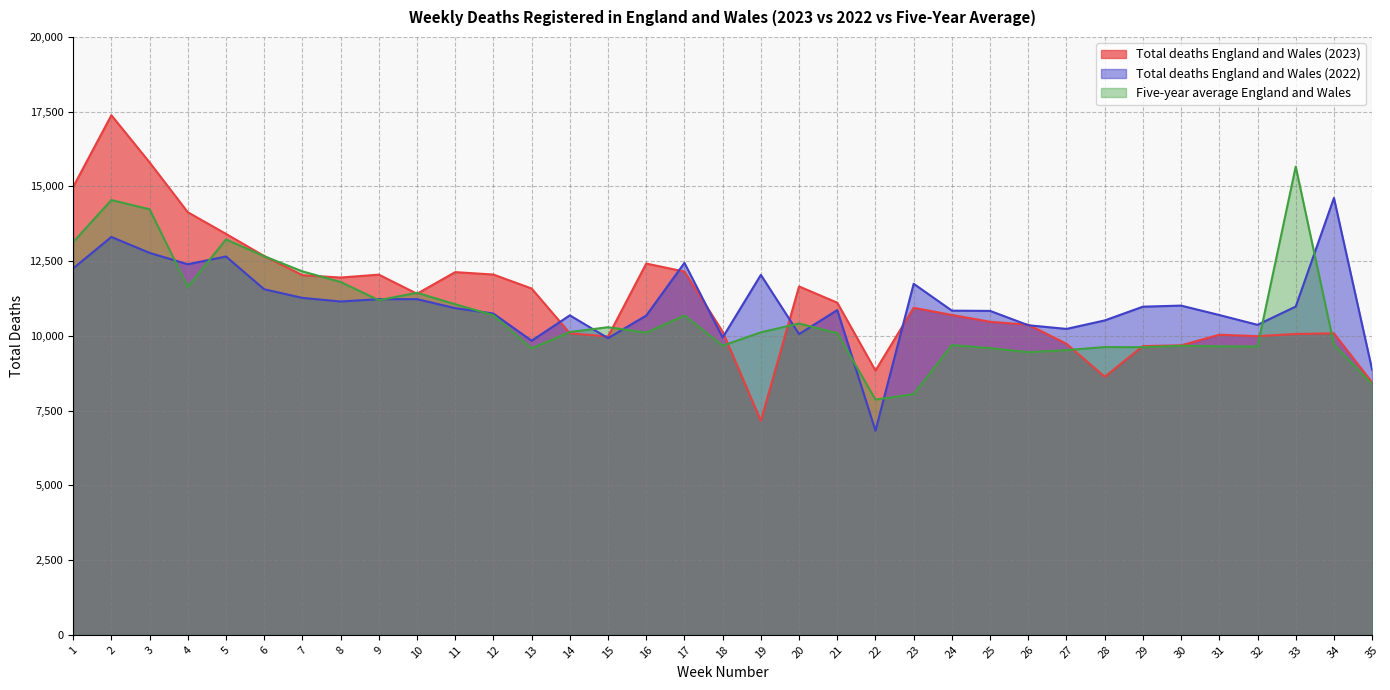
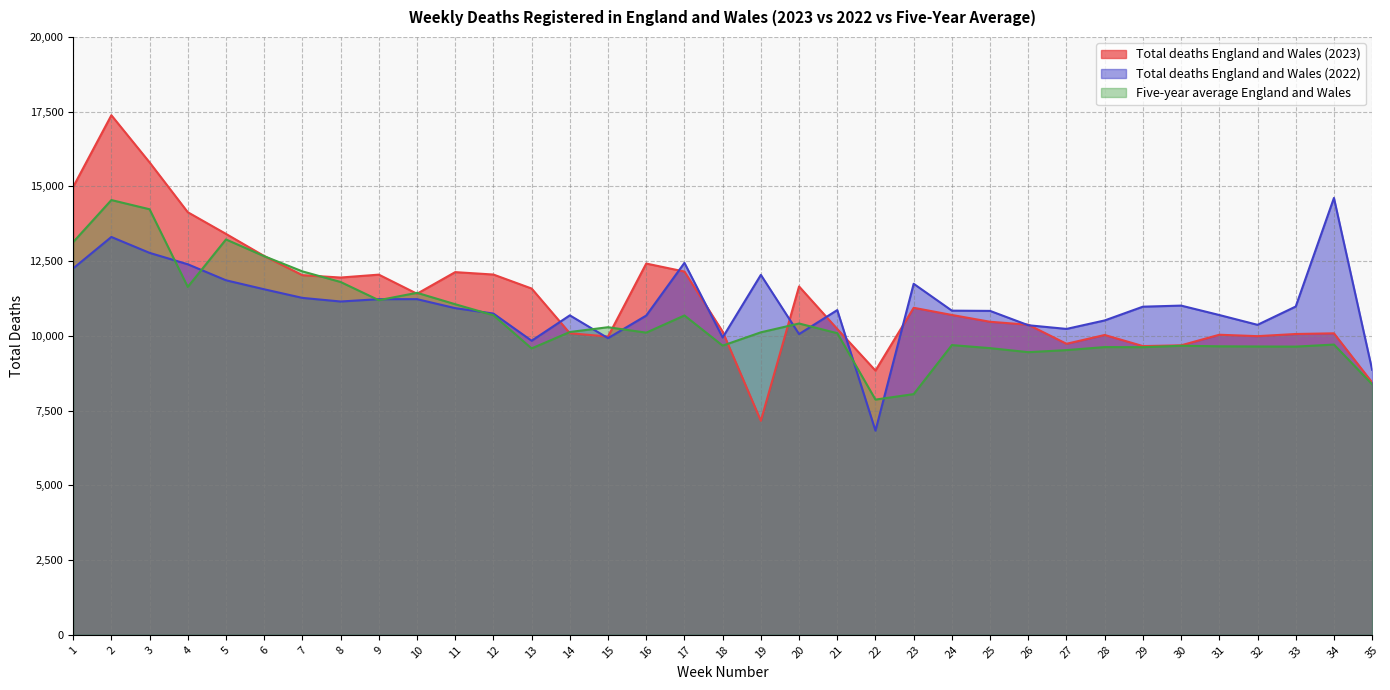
Total deaths England and Wales (2022), 5: 12,700 -> 11,900
Total deaths England and Wales (2023), 21: 11,100 -> 10,200
Total deaths England and Wales (2023), 28: 8,600 -> 10,000
Five-year average England and Wales, 33: 15,700 -> 9,600
